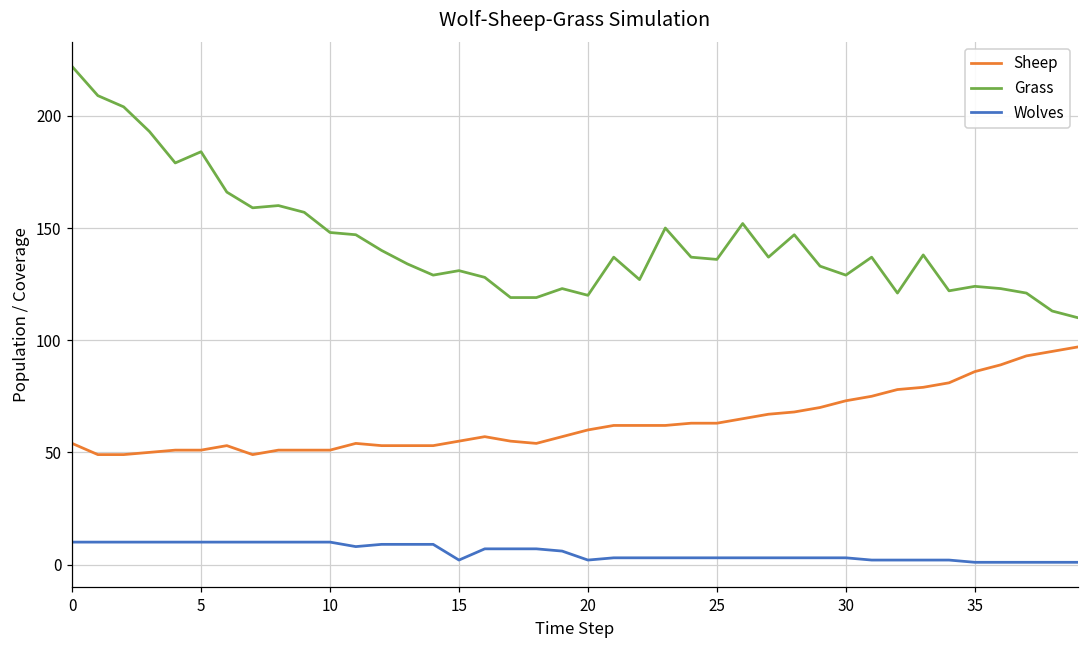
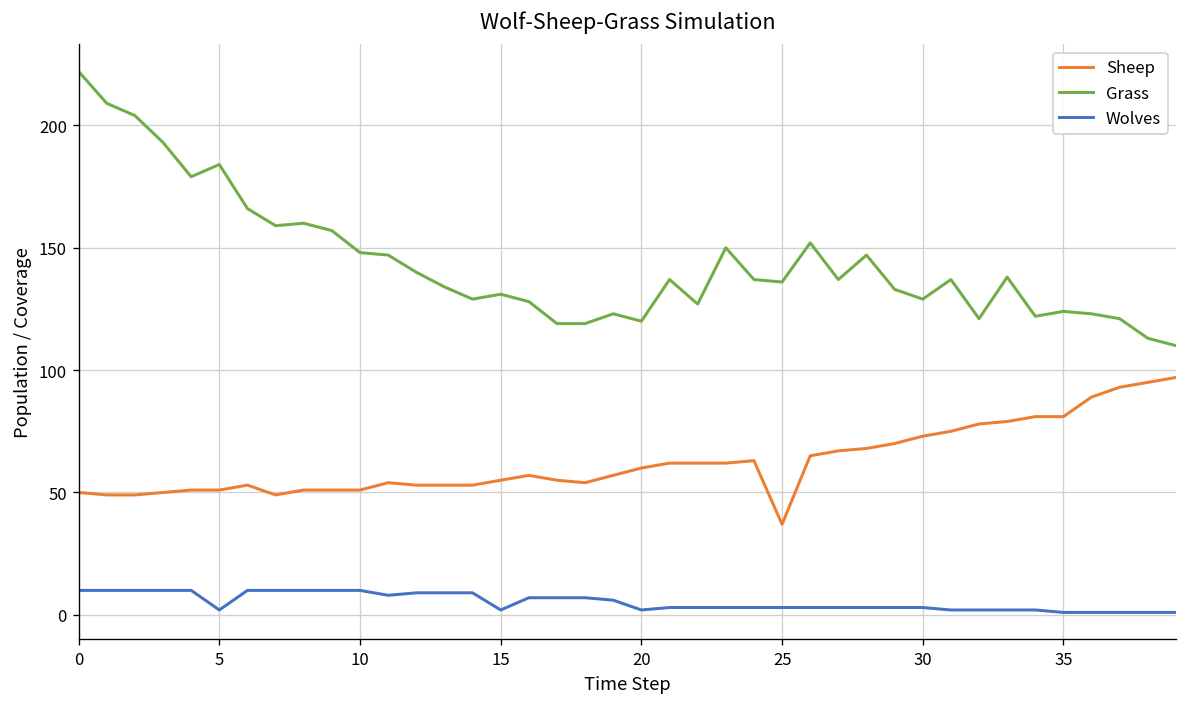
Sheep, 0: 54 -> 50
Wolves, 5: 10 -> 2
Sheep, 25: 63 -> 37
Sheep, 35: 86 -> 81
